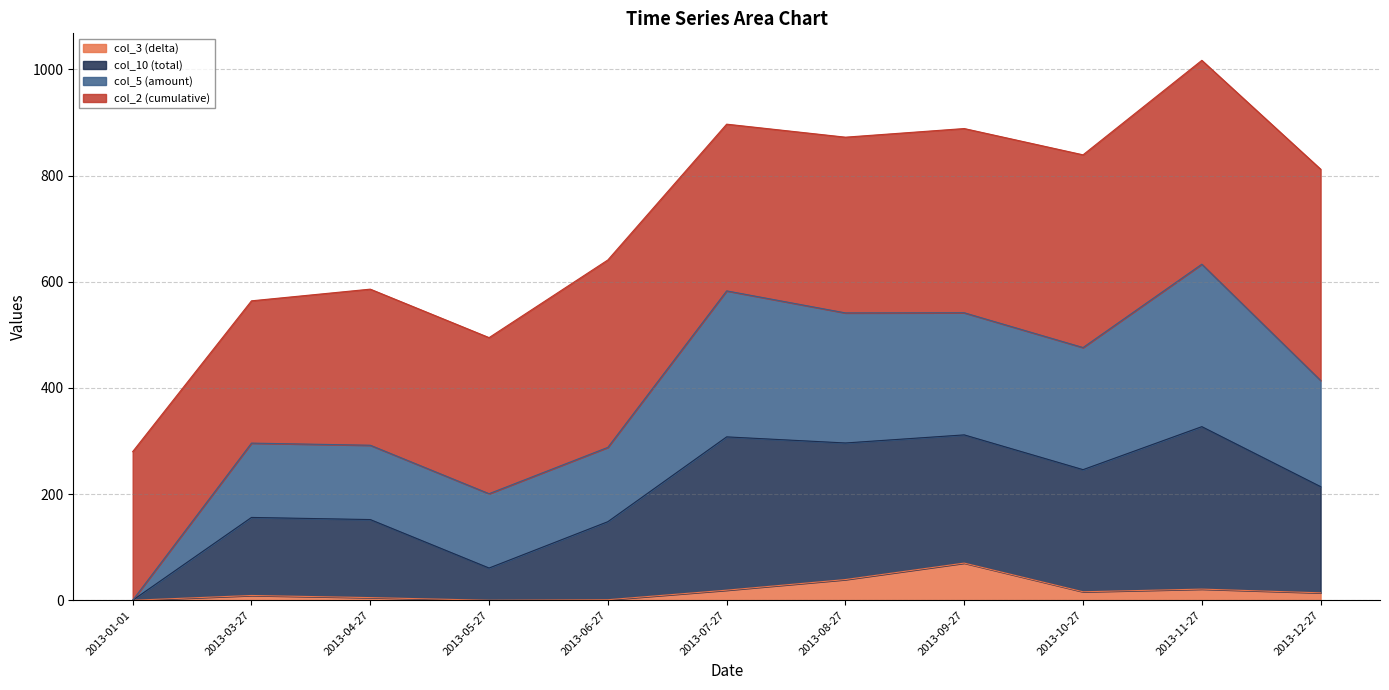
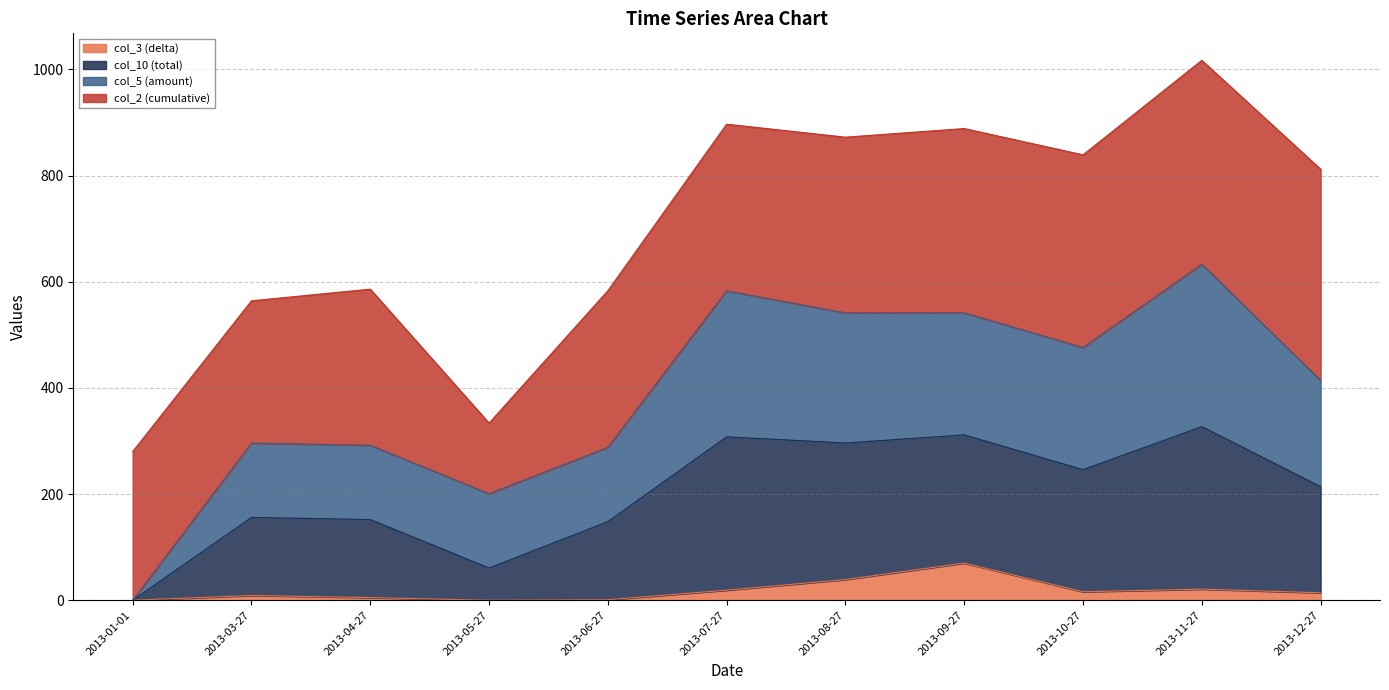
col_2 (cumulative), 2013-05-27: 290 -> 130
col_2 (cumulative), 2013-06-27: 350 -> 300
